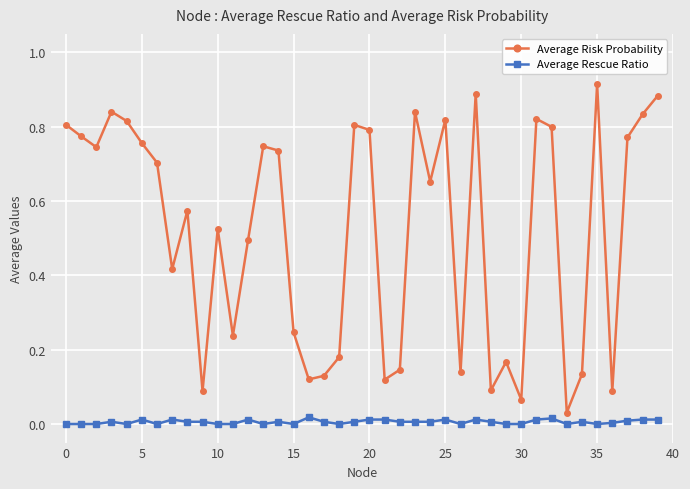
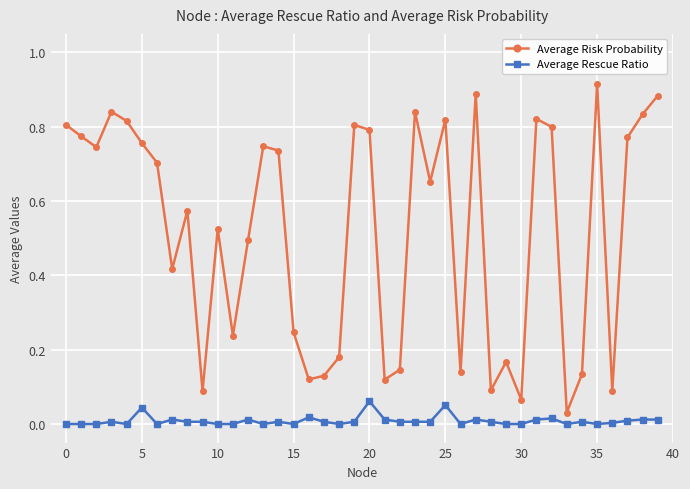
Average Rescue Ratio, 5: 0.01 -> 0.04
Average Rescue Ratio, 20: 0.01 -> 0.06
Average Rescue Ratio, 25: 0.01 -> 0.05
